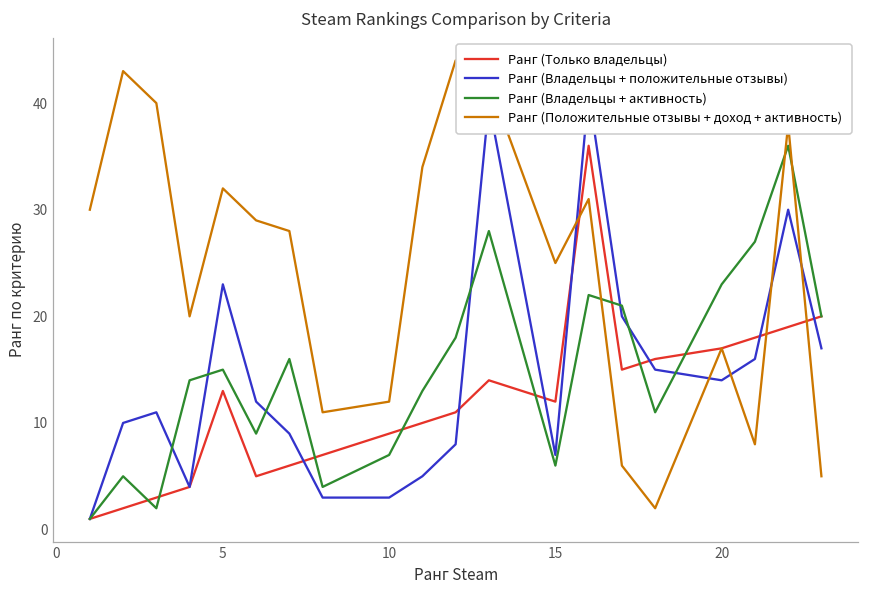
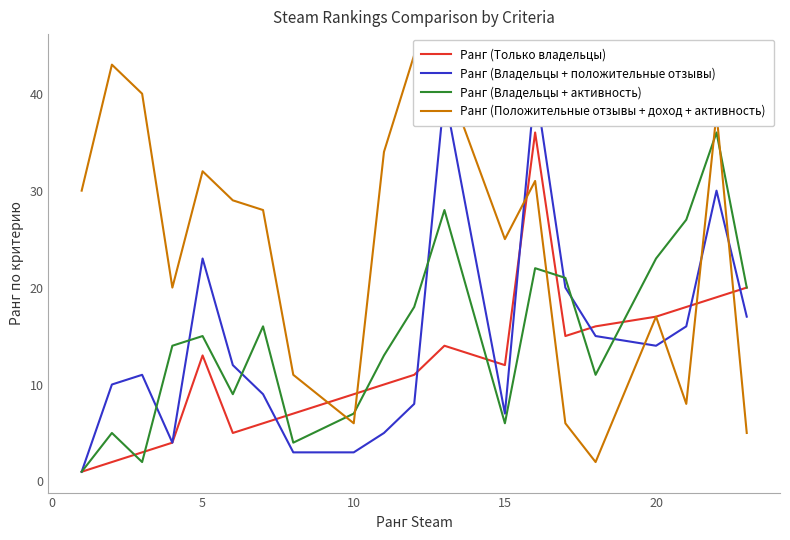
Ранг (Положительные отзывы + доход + активность), 10: 12 -> 6
